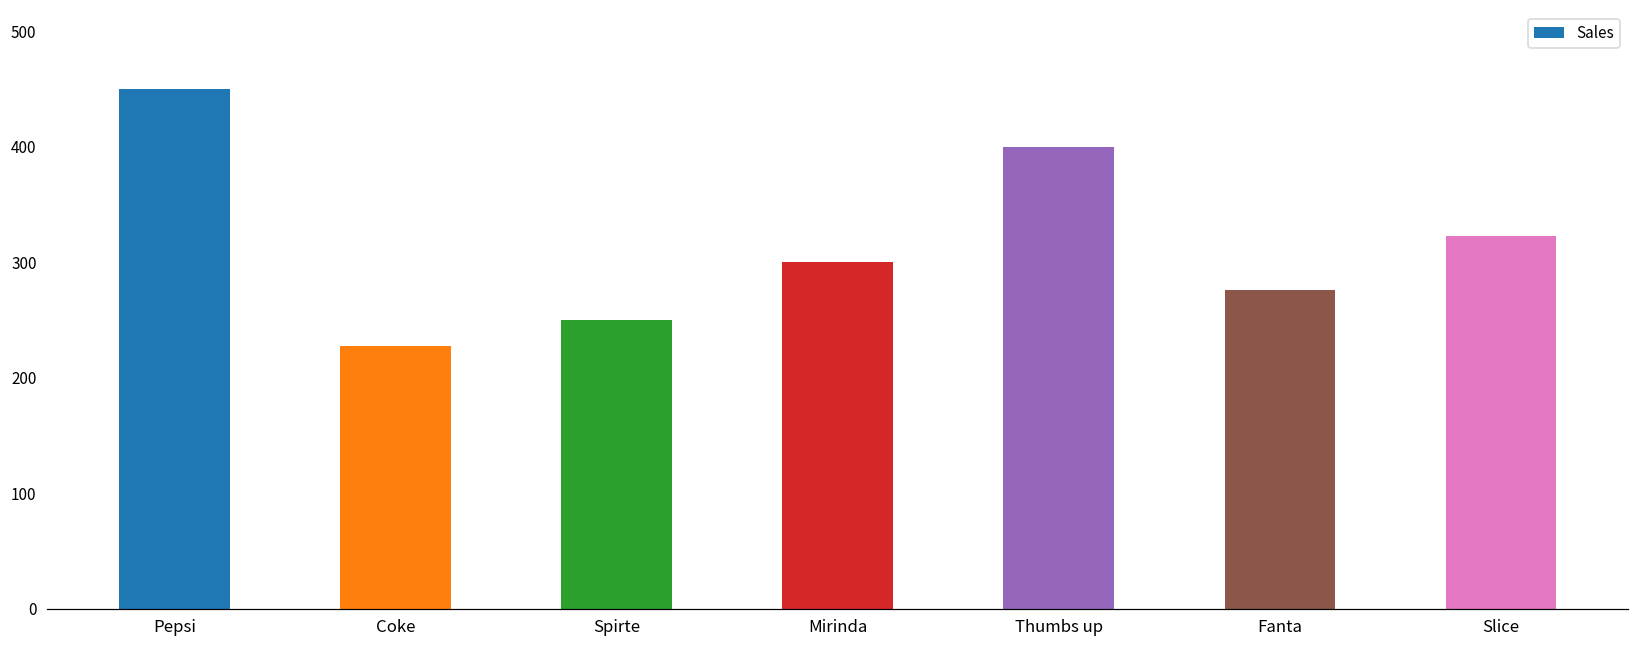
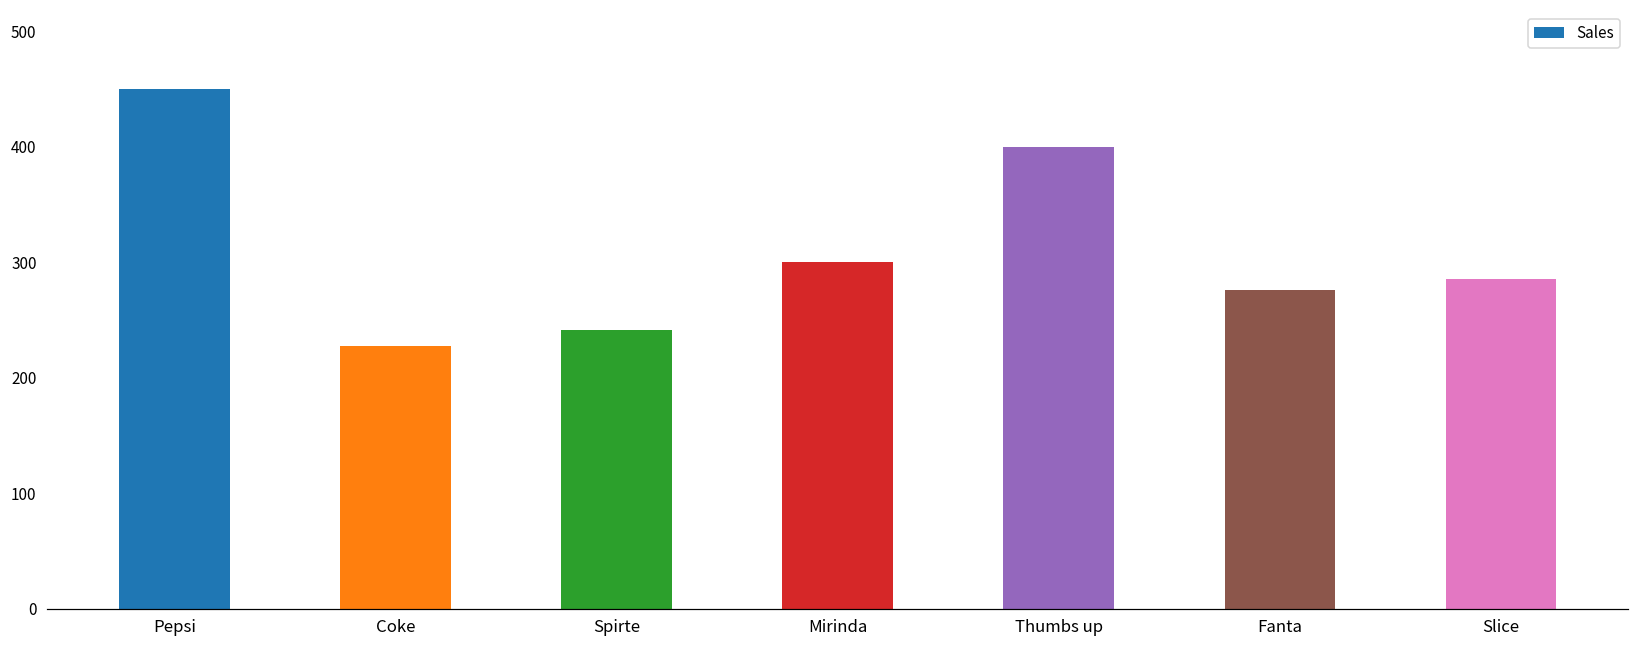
Spirte: 250 -> 241
Slice: 323 -> 285
